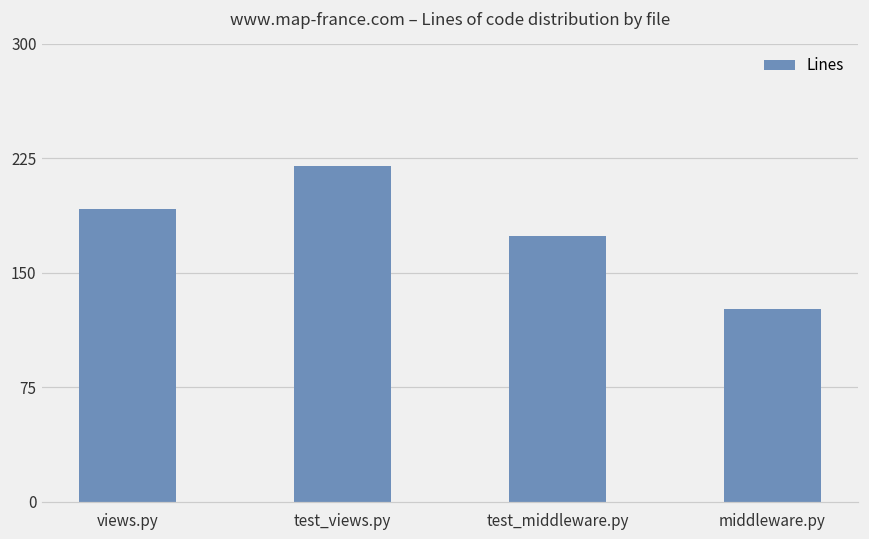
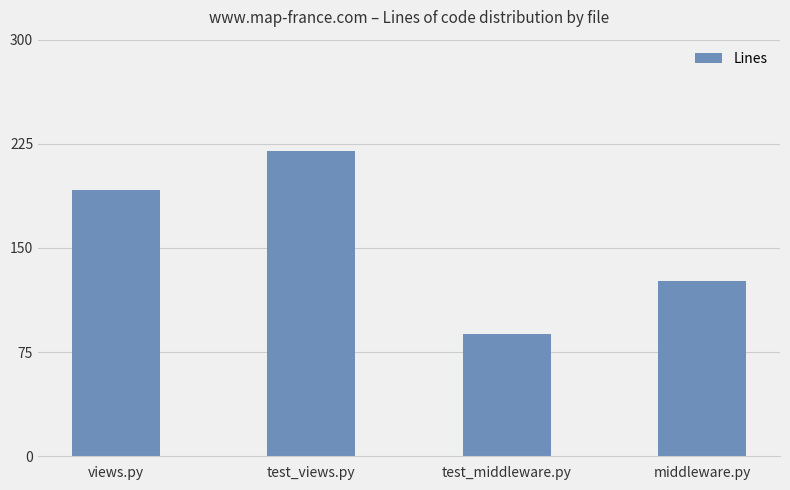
test_middleware.py: 174 -> 88
